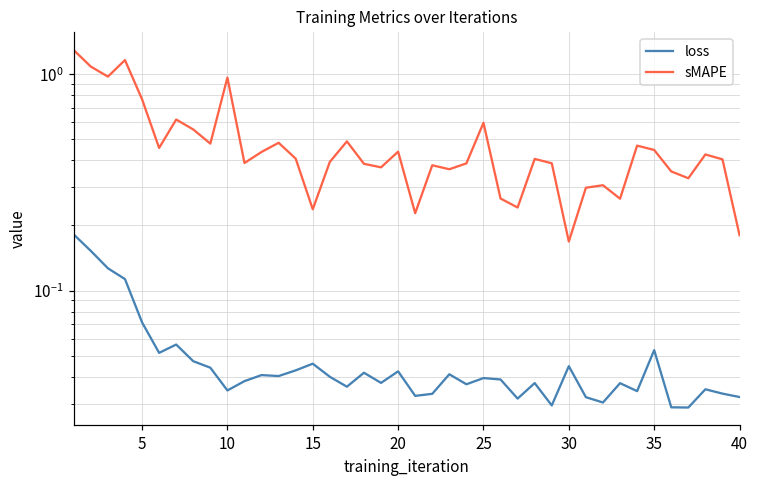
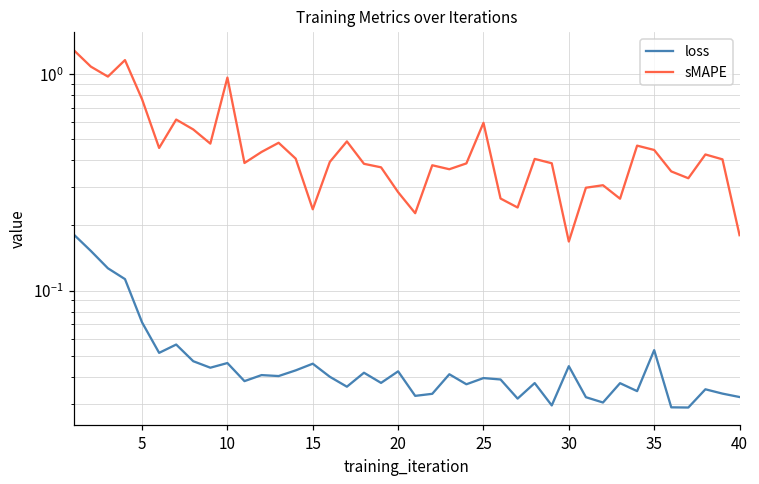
loss, 10: 0.035 -> 0.046
sMAPE, 20: 0.44 -> 0.28
